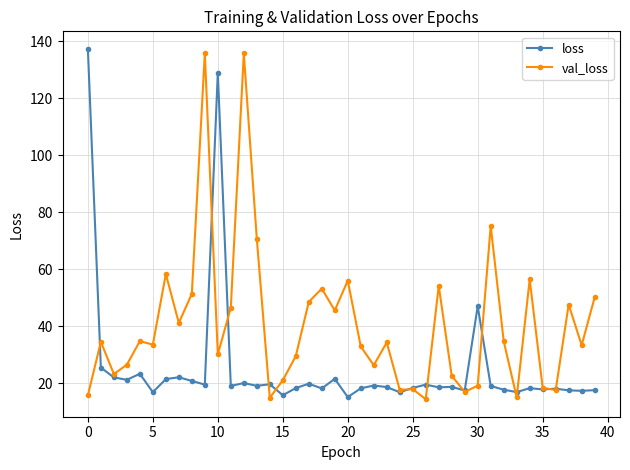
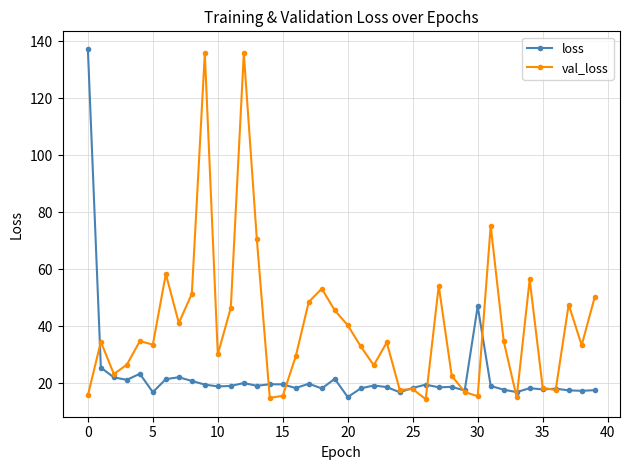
loss, 10: 129 -> 19
loss, 15: 16 -> 20
val_loss, 15: 21 -> 16
val_loss, 20: 56 -> 40
val_loss, 30: 19 -> 16
